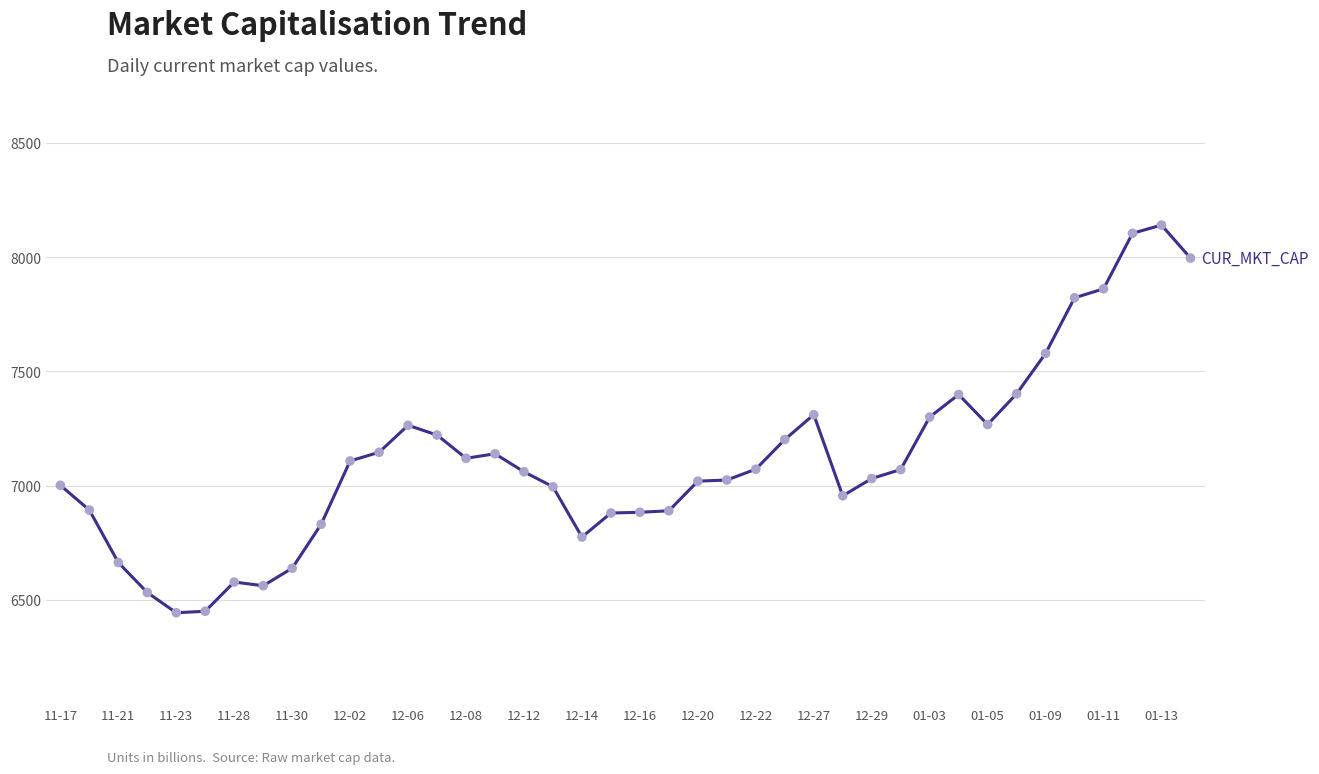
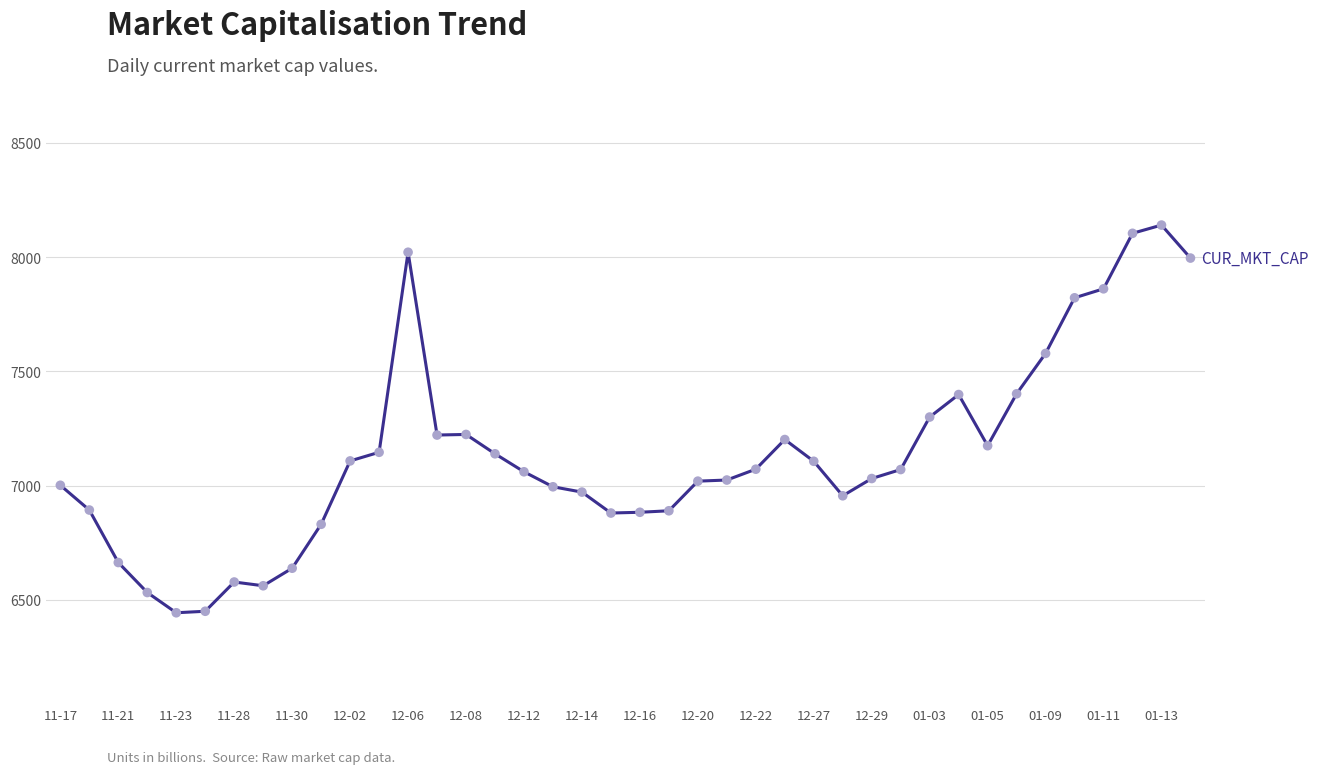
12-06: 7260 -> 8020
12-08: 7120 -> 7220
12-14: 6770 -> 6970
12-27: 7310 -> 7110
01-05: 7270 -> 7170
